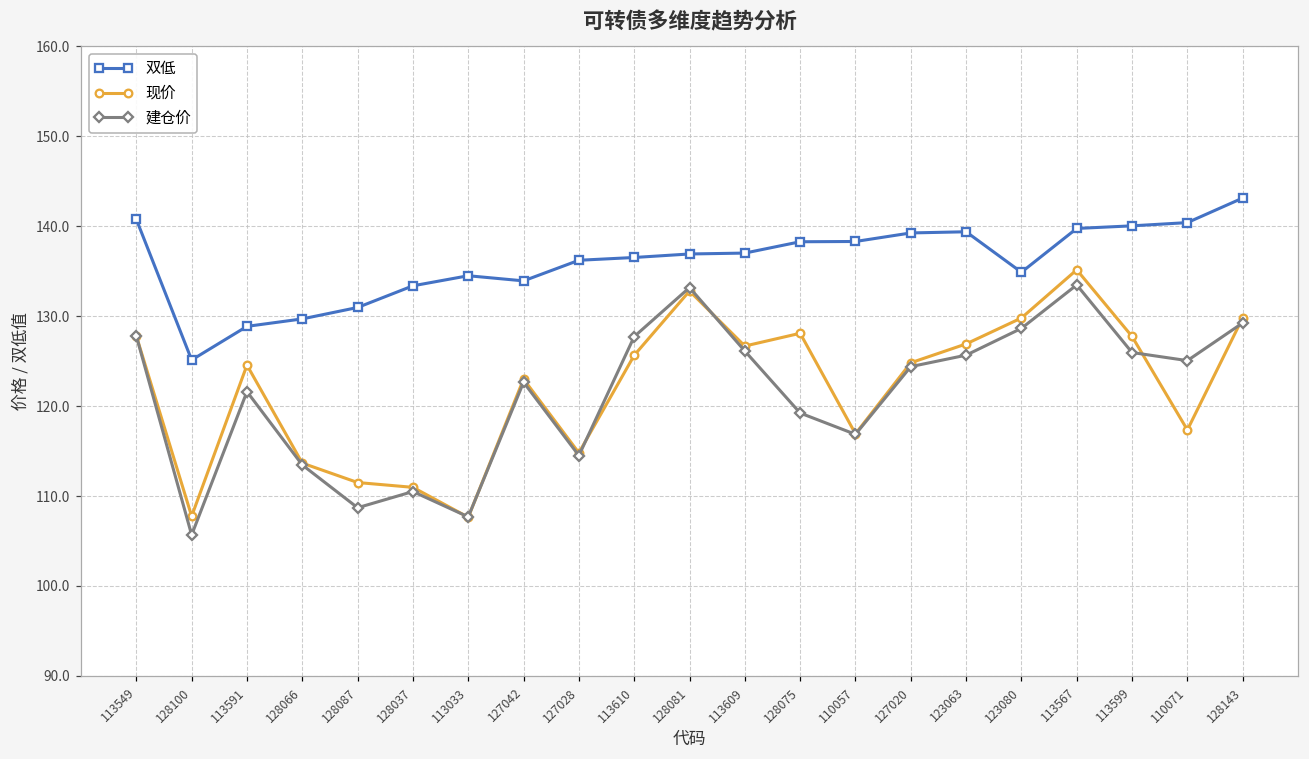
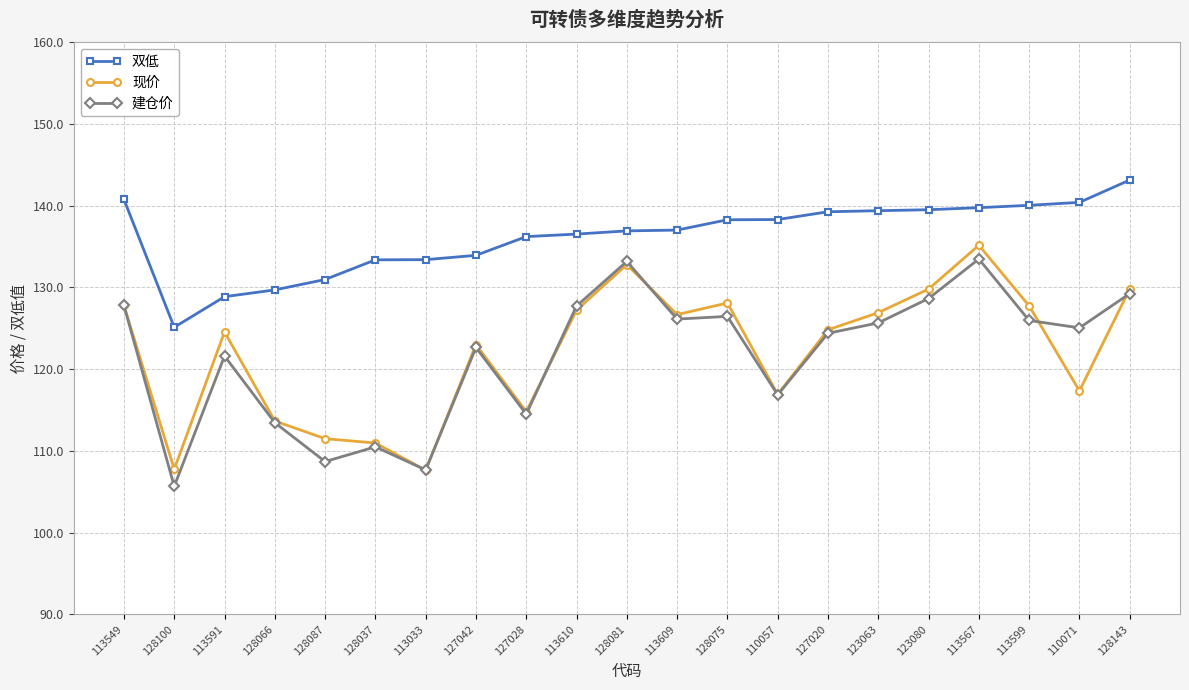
双低, 113033: 135 -> 133
现价, 113610: 126 -> 127
建仓价, 128075: 119 -> 126
双低, 123080: 135 -> 140
